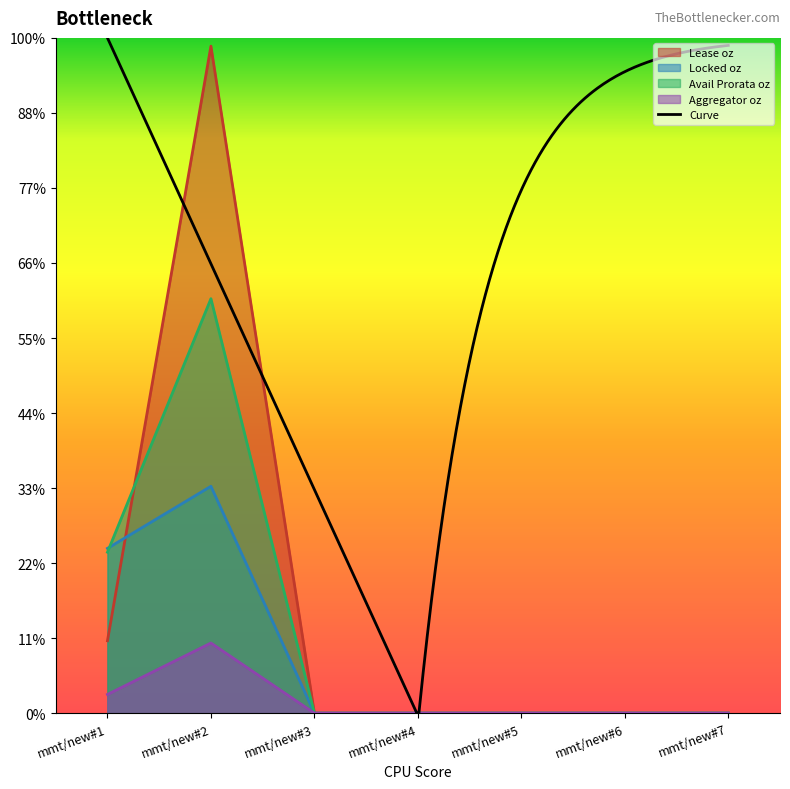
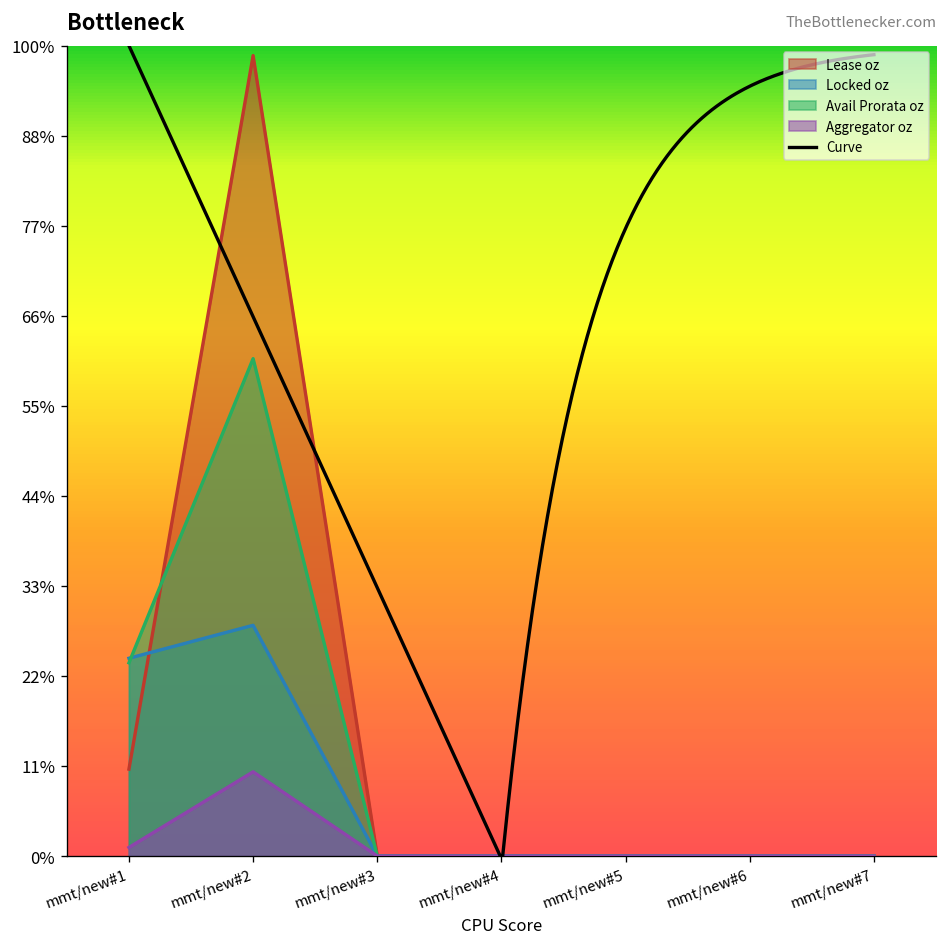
Aggregator oz, mmt/new#1: 3% -> 1%
Locked oz, mmt/new#2: 34% -> 28%
